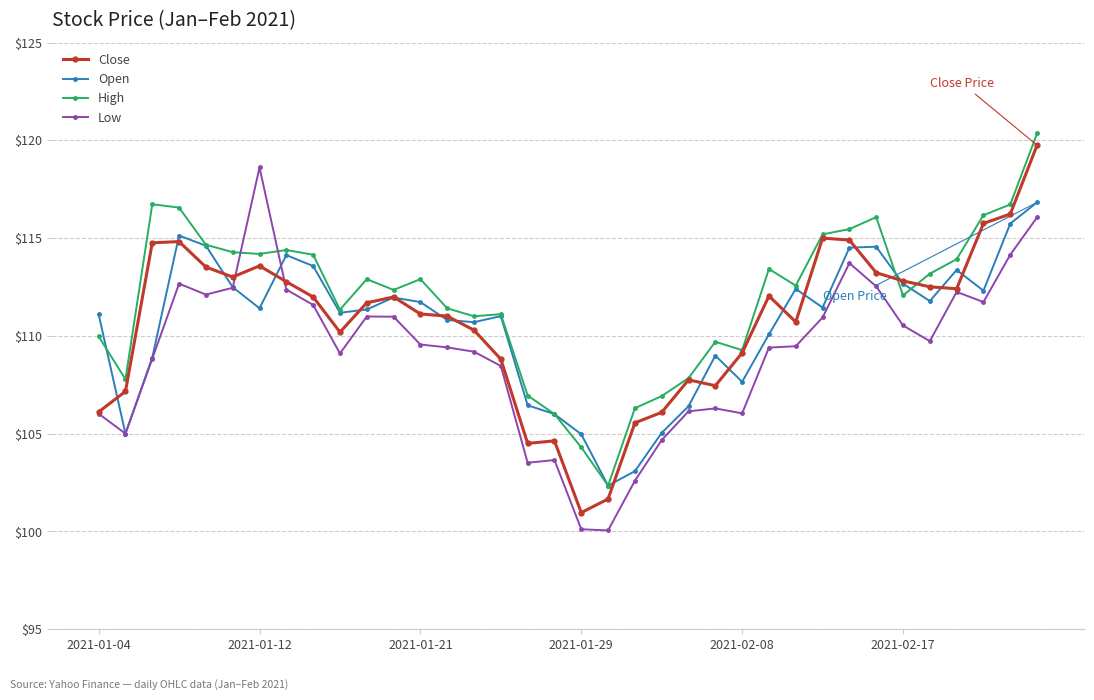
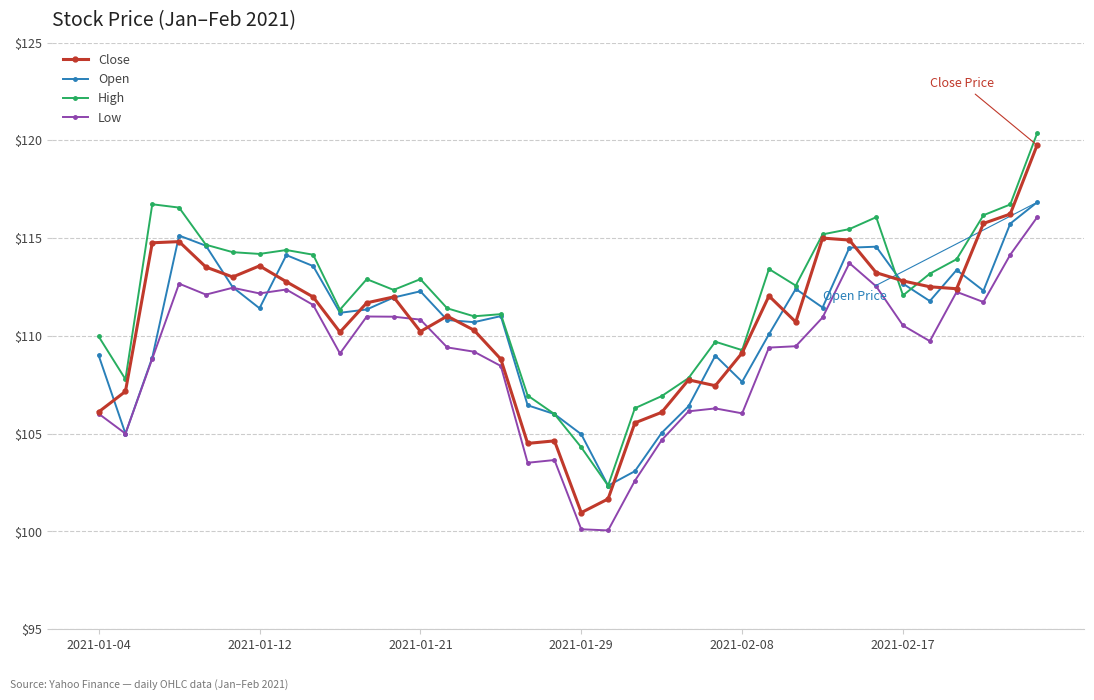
Open, 2021-01-04: $111.1 -> $109.0
Low, 2021-01-12: $118.6 -> $112.2
Close, 2021-01-21: $111.1 -> $110.2
Open, 2021-01-21: $111.7 -> $112.3
Low, 2021-01-21: $109.6 -> $110.8
